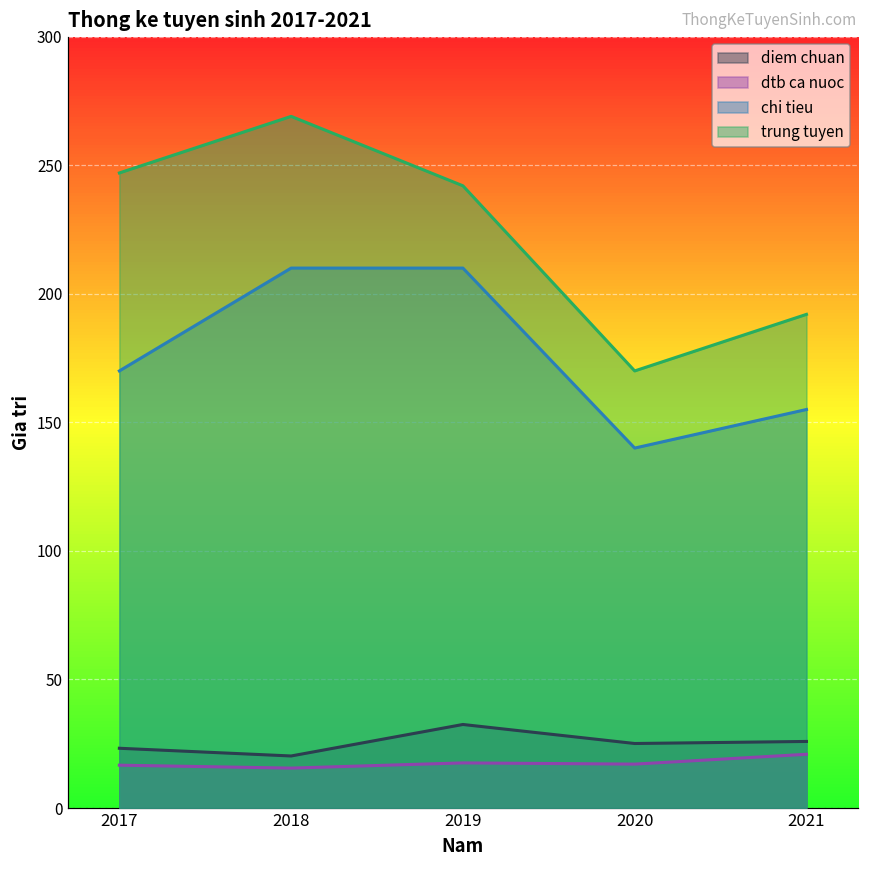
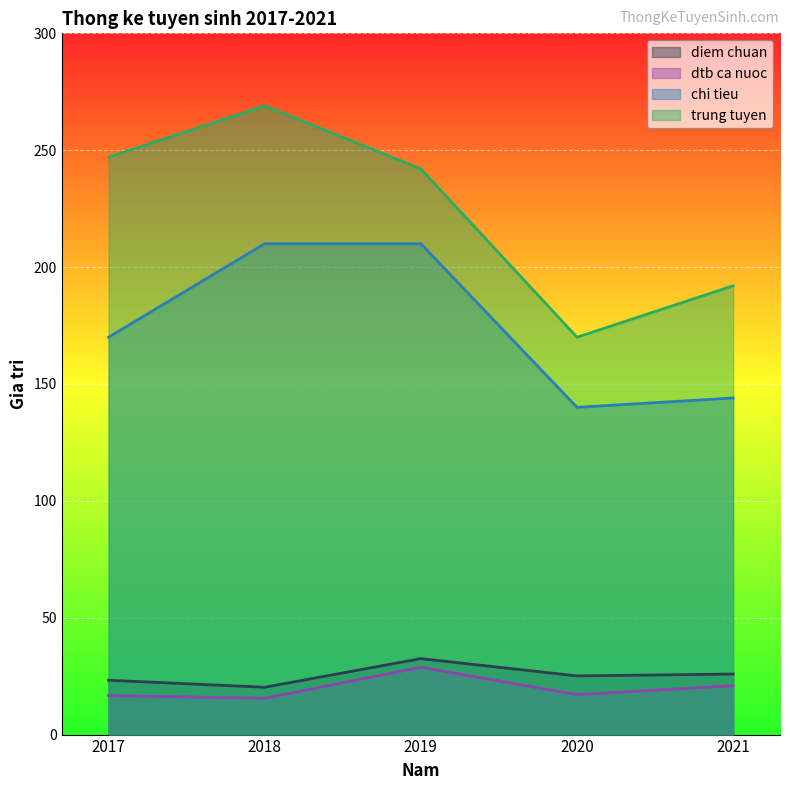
dtb ca nuoc, 2019: 18 -> 29
chi tieu, 2021: 155 -> 144
